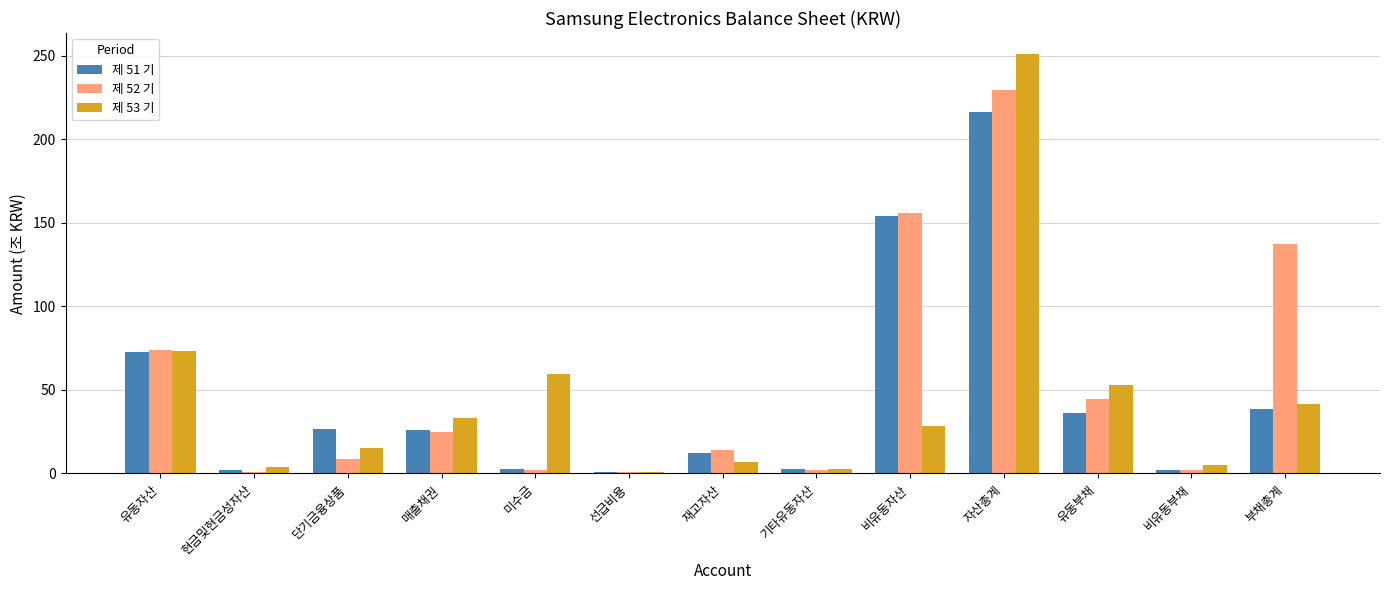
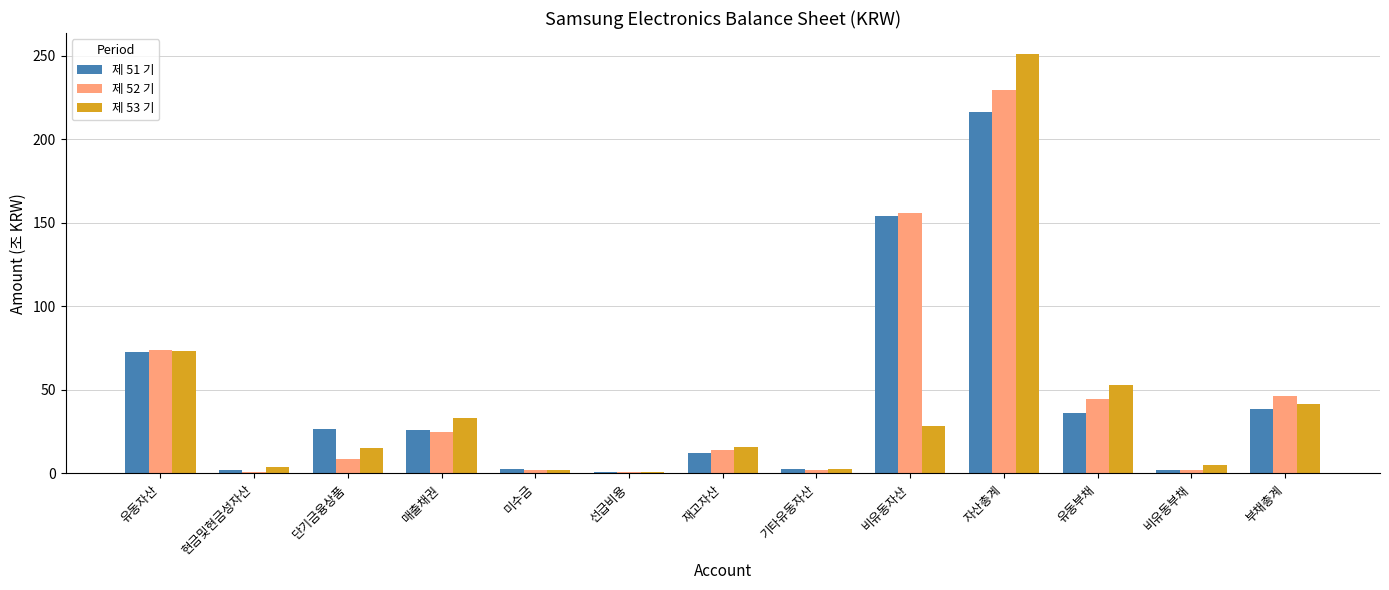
제 53 기, 미수금: 60 -> 2
제 53 기, 재고자산: 7 -> 16
제 52 기, 부채총계: 137 -> 46
